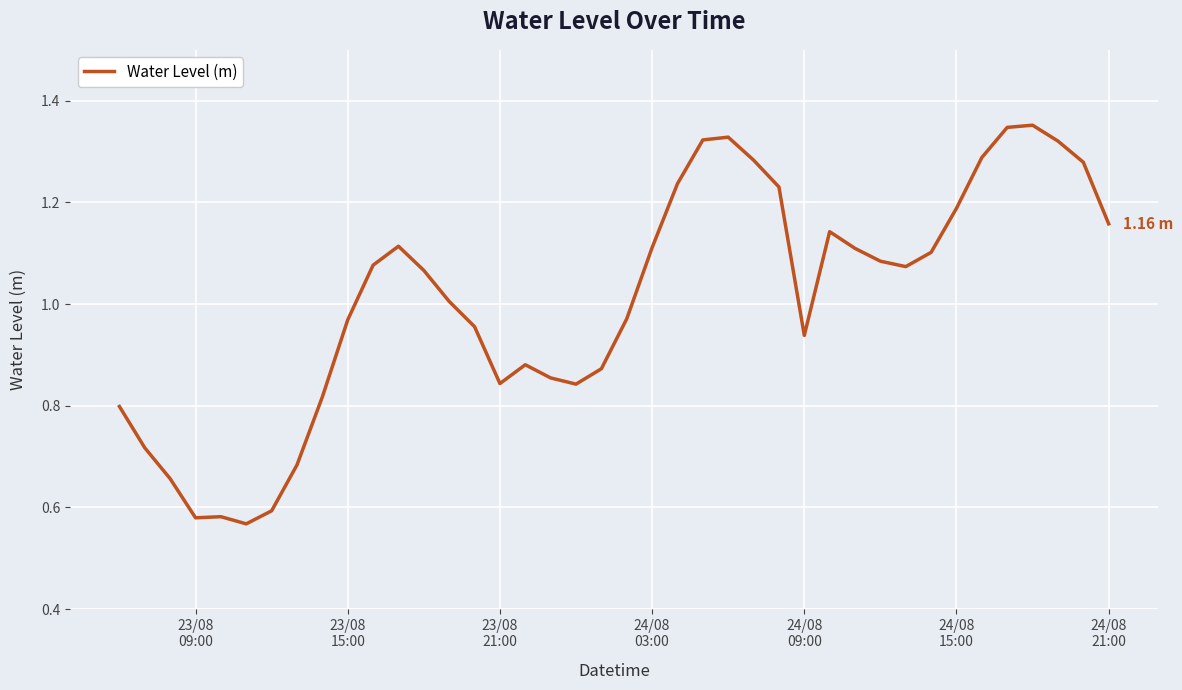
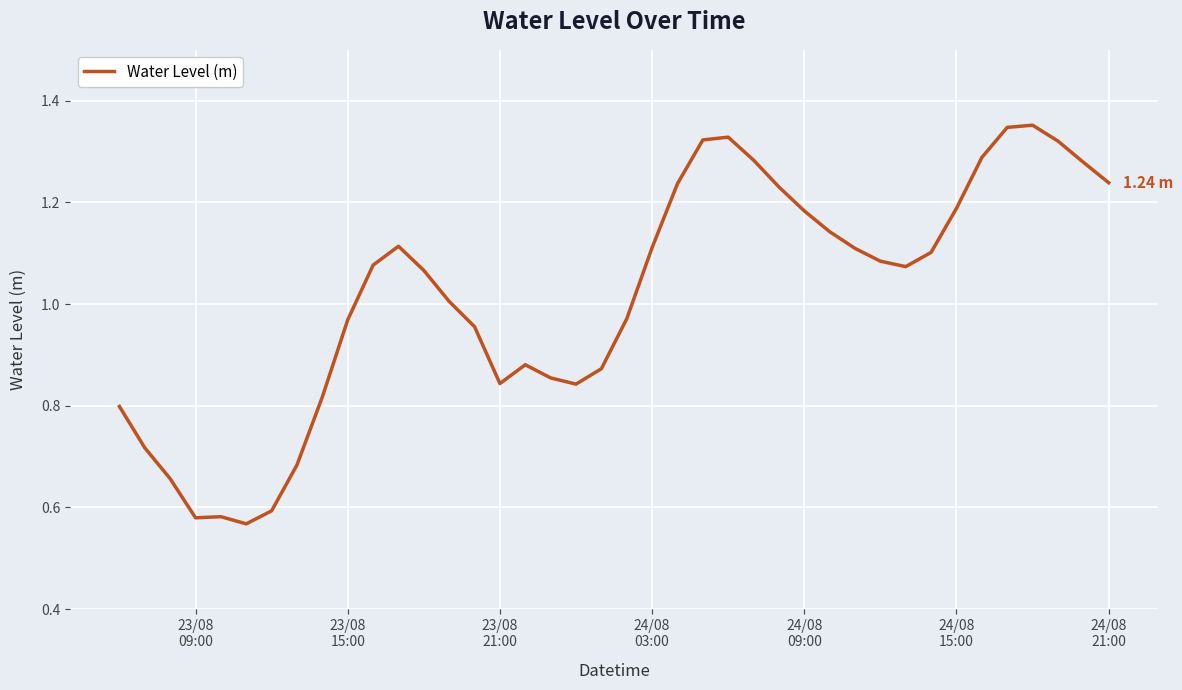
24/08 09:00: 0.94 -> 1.18
24/08 21:00: 1.16 -> 1.24
